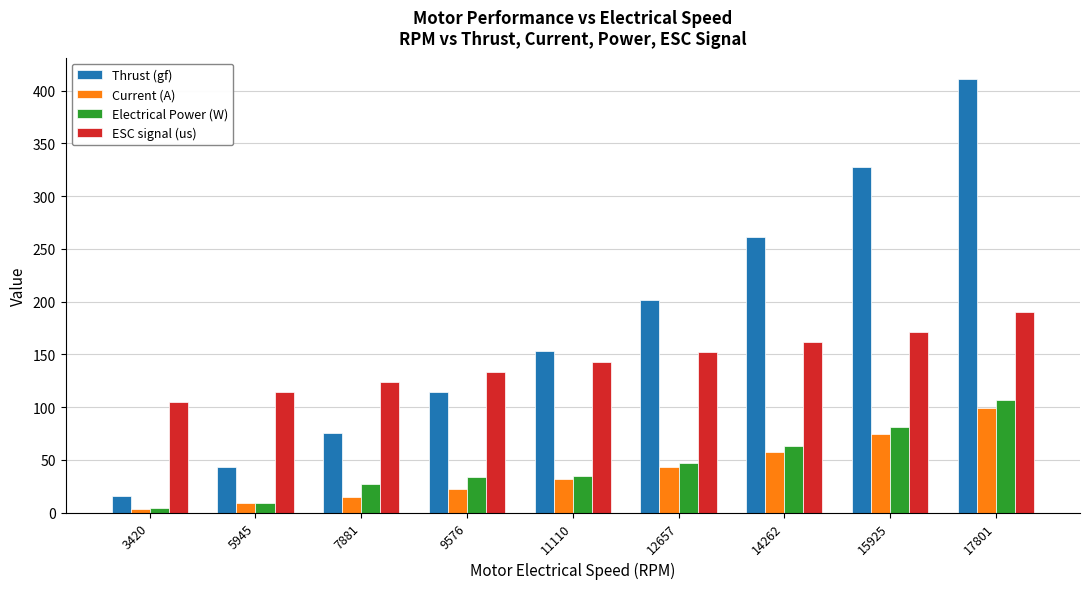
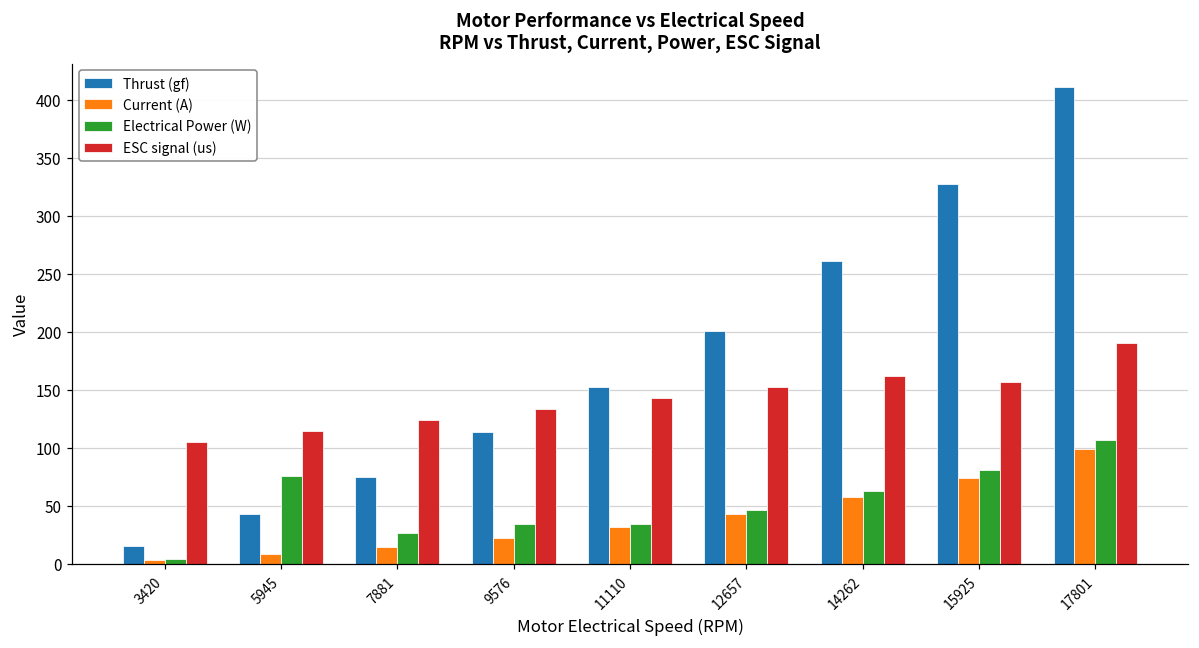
Electrical Power (W), 5945: 9 -> 76
ESC signal (us), 15925: 172 -> 156
